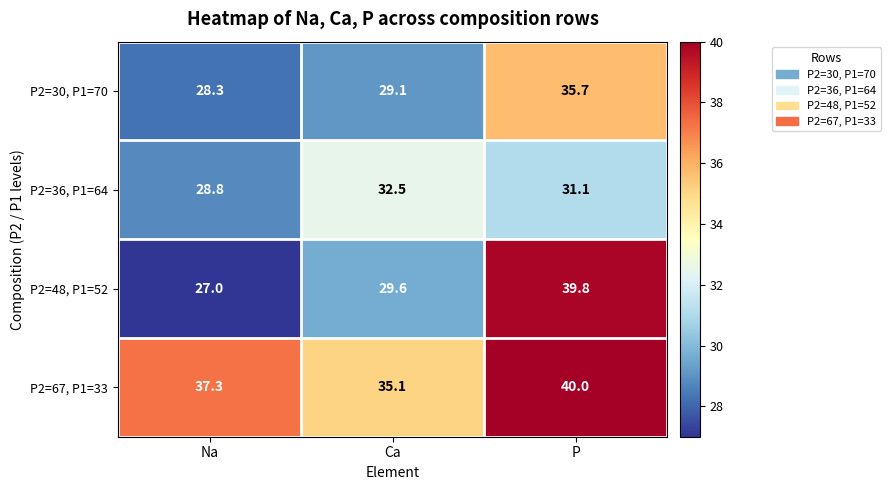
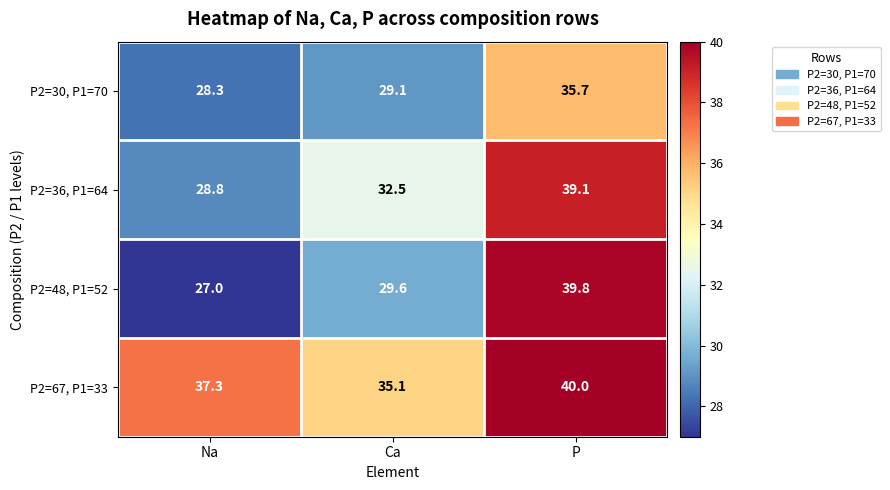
P2=36, P1=64, P: 31.1 -> 39.1
